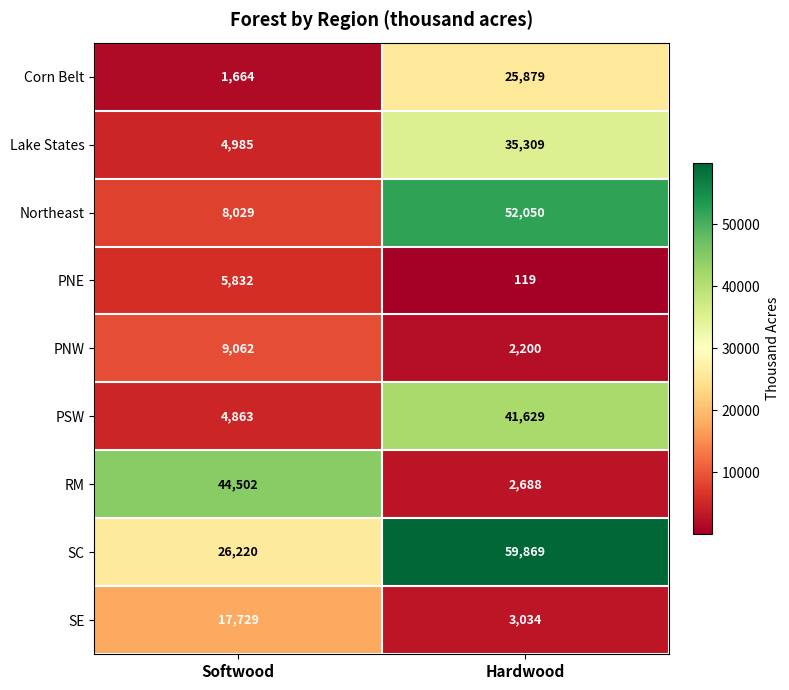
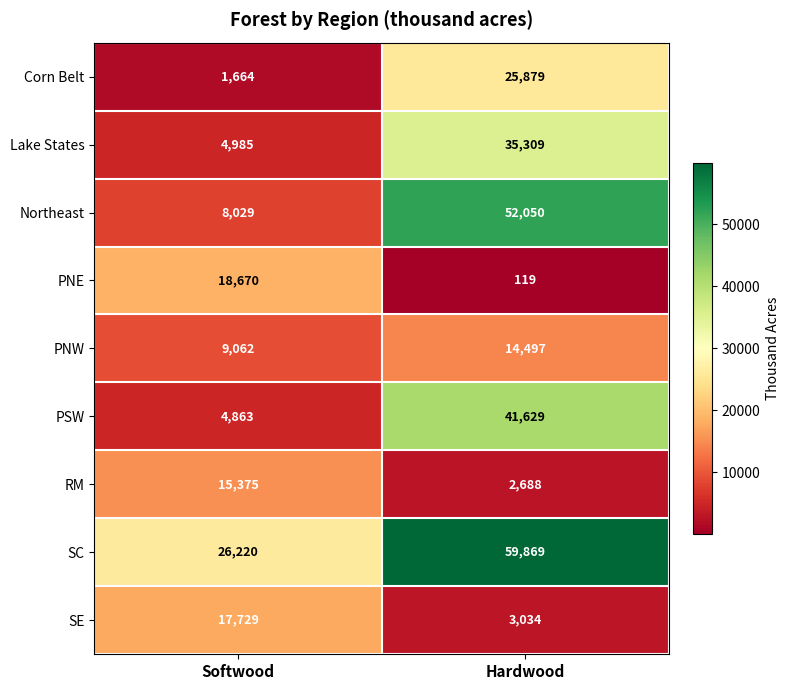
PNE, Softwood: 5,832 -> 18,670
PNW, Hardwood: 2,200 -> 14,497
RM, Softwood: 44,502 -> 15,375
